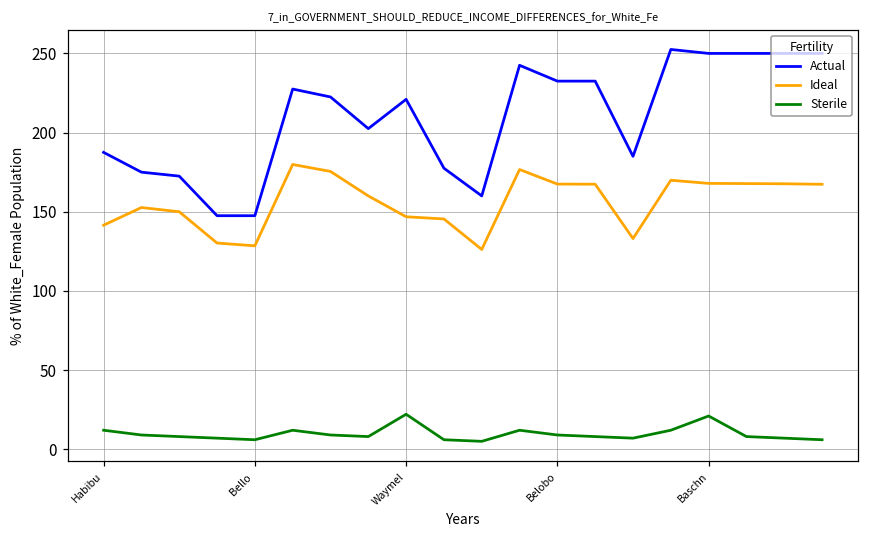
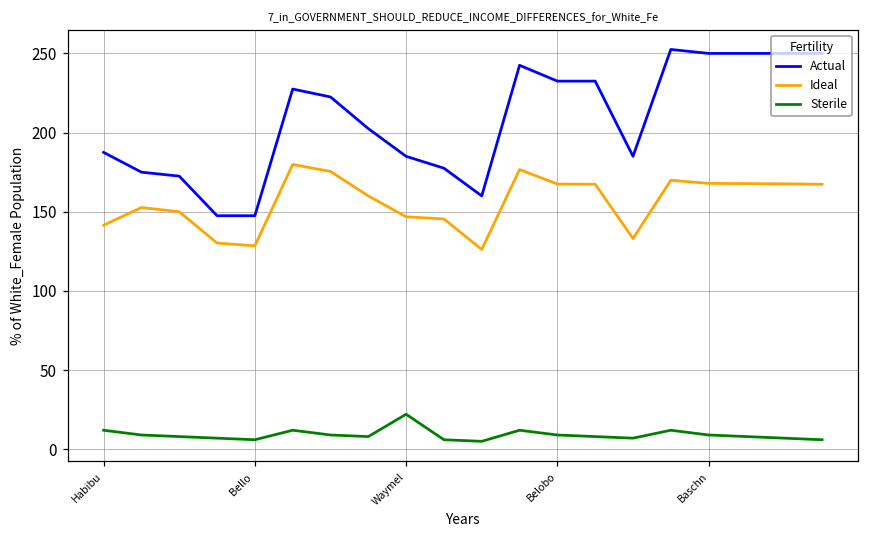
Actual, Waymel: 221 -> 185
Sterile, Baschn: 21 -> 9
